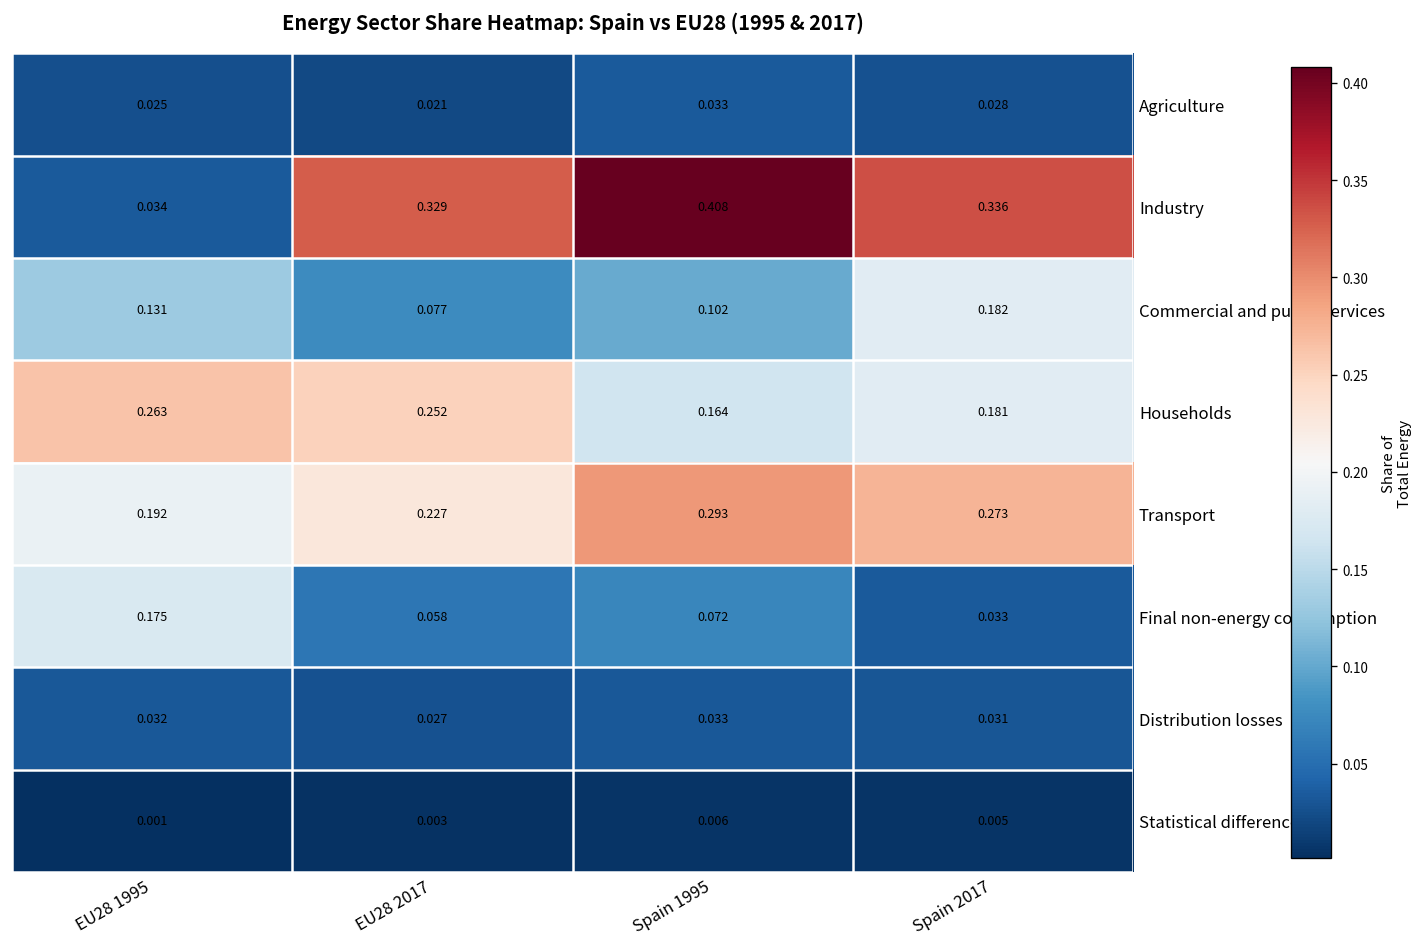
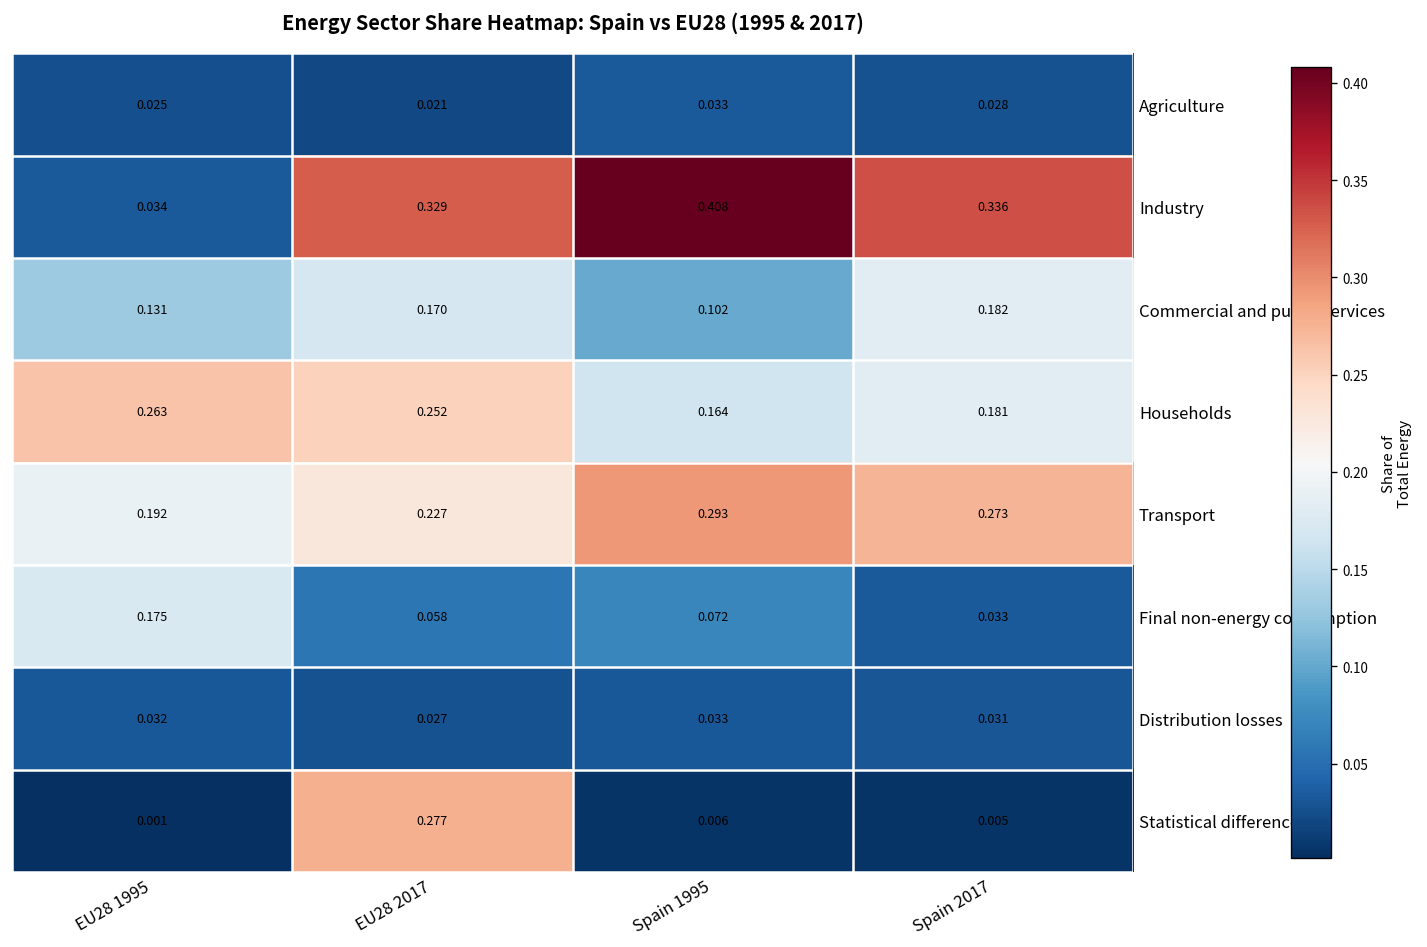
Commercial and public services, EU28 2017: 0.077 -> 0.170
Statistical differences, EU28 2017: 0.003 -> 0.277
